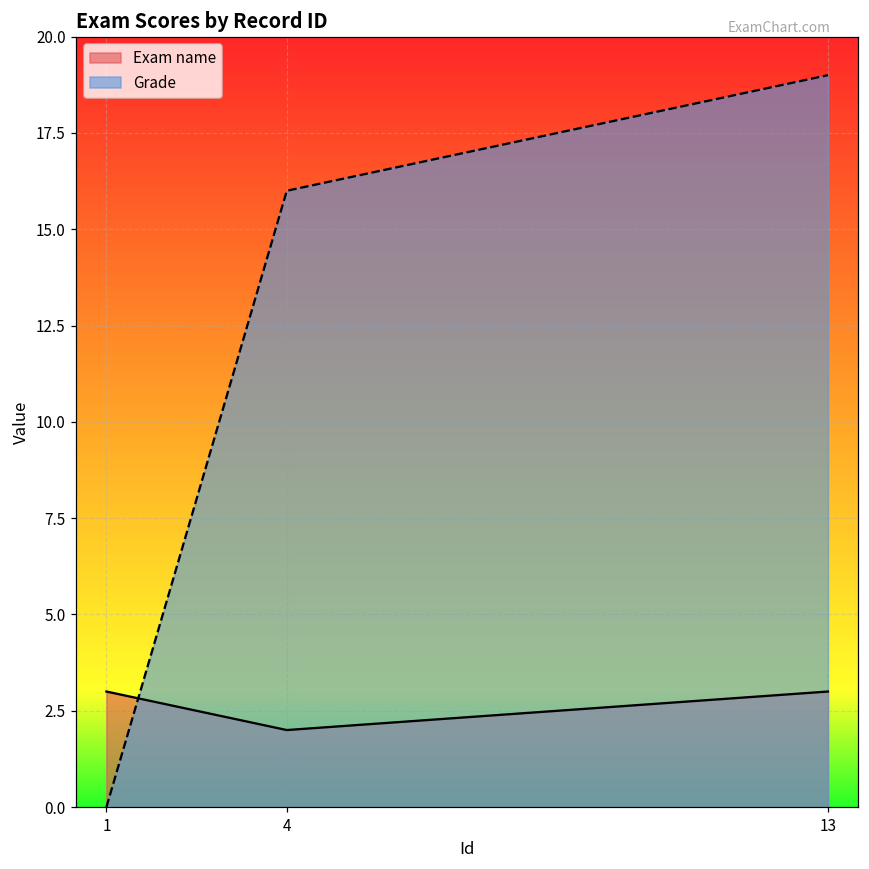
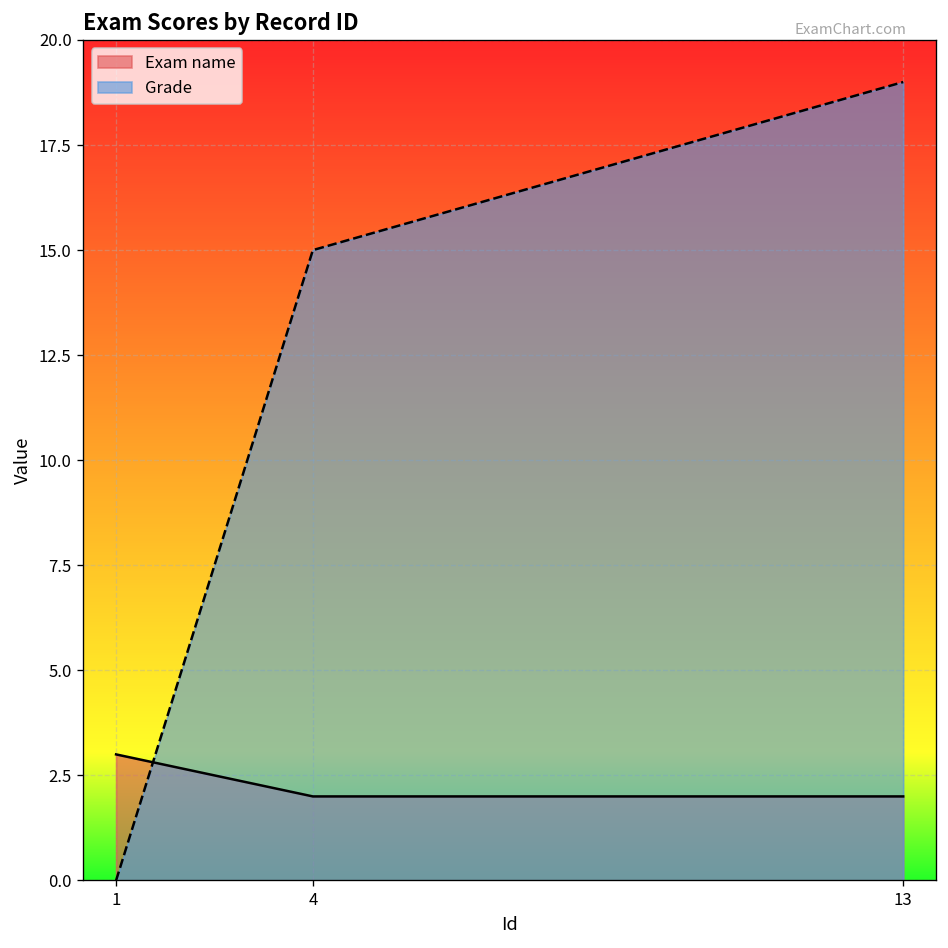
Grade, 4: 16 -> 15
Exam name, 13: 3 -> 2
